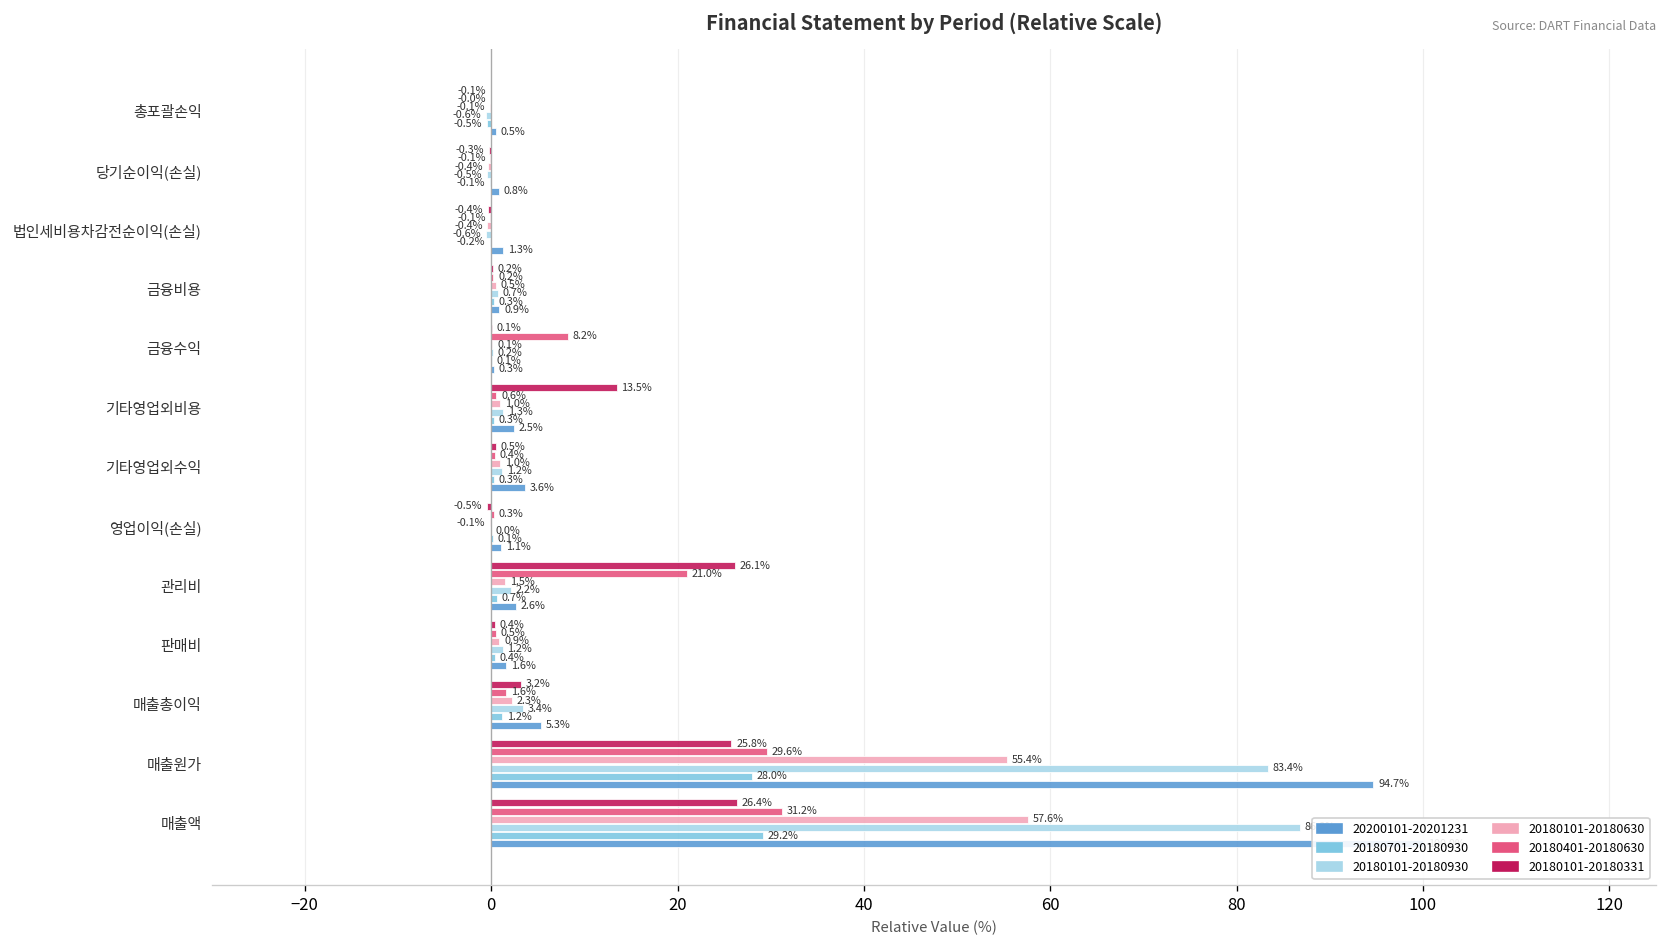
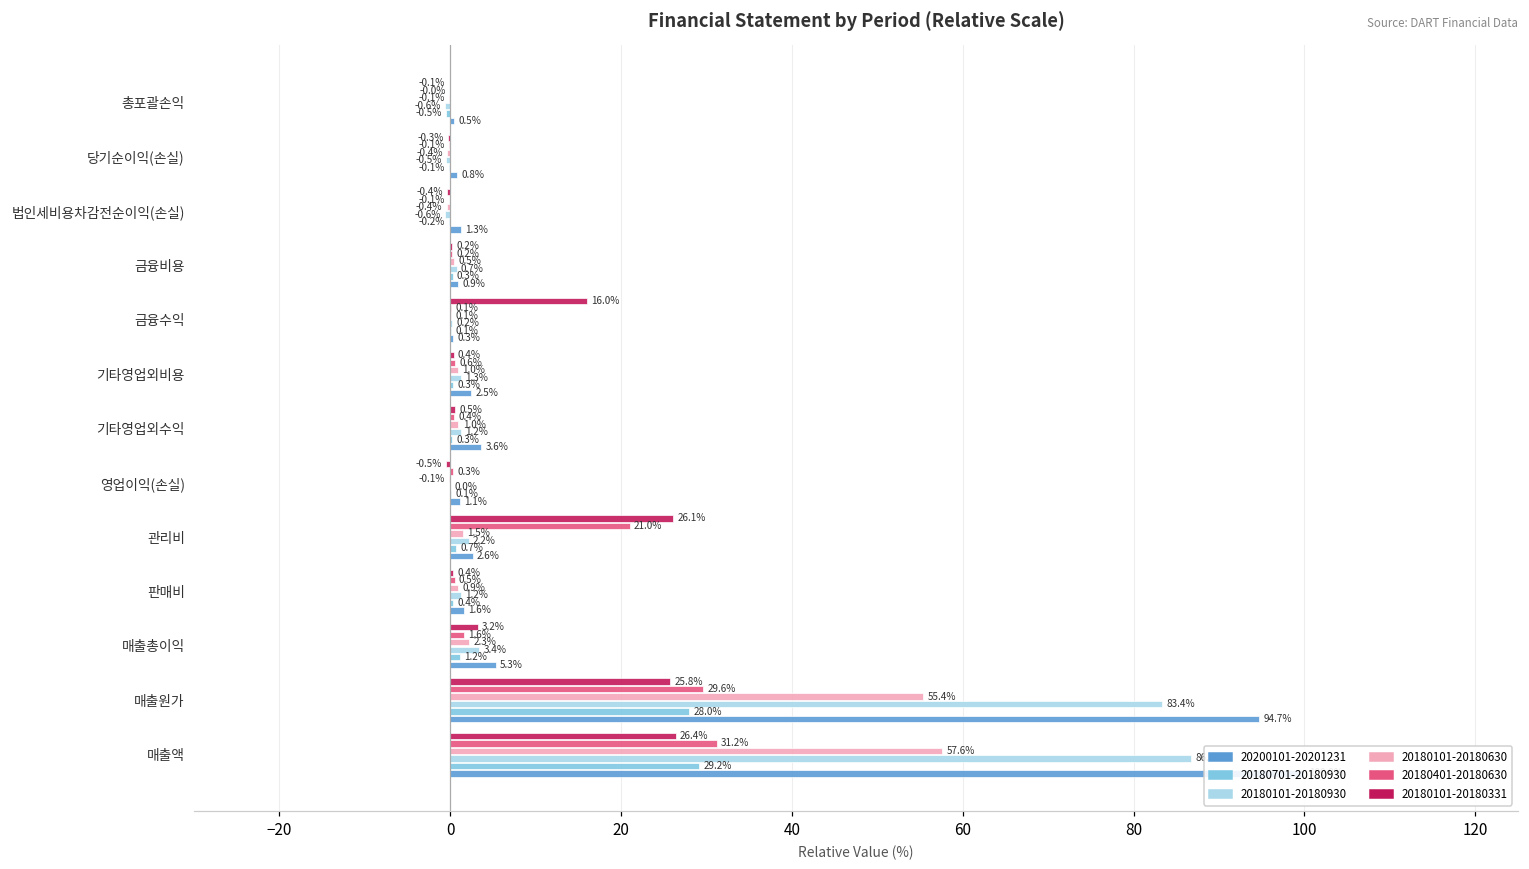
20180101-20180331, 금융수익: 0.1% -> 16.0%
20180401-20180630, 금융수익: 8.2% -> 0.1%
20180101-20180331, 기타영업외비용: 13.5% -> 0.4%
